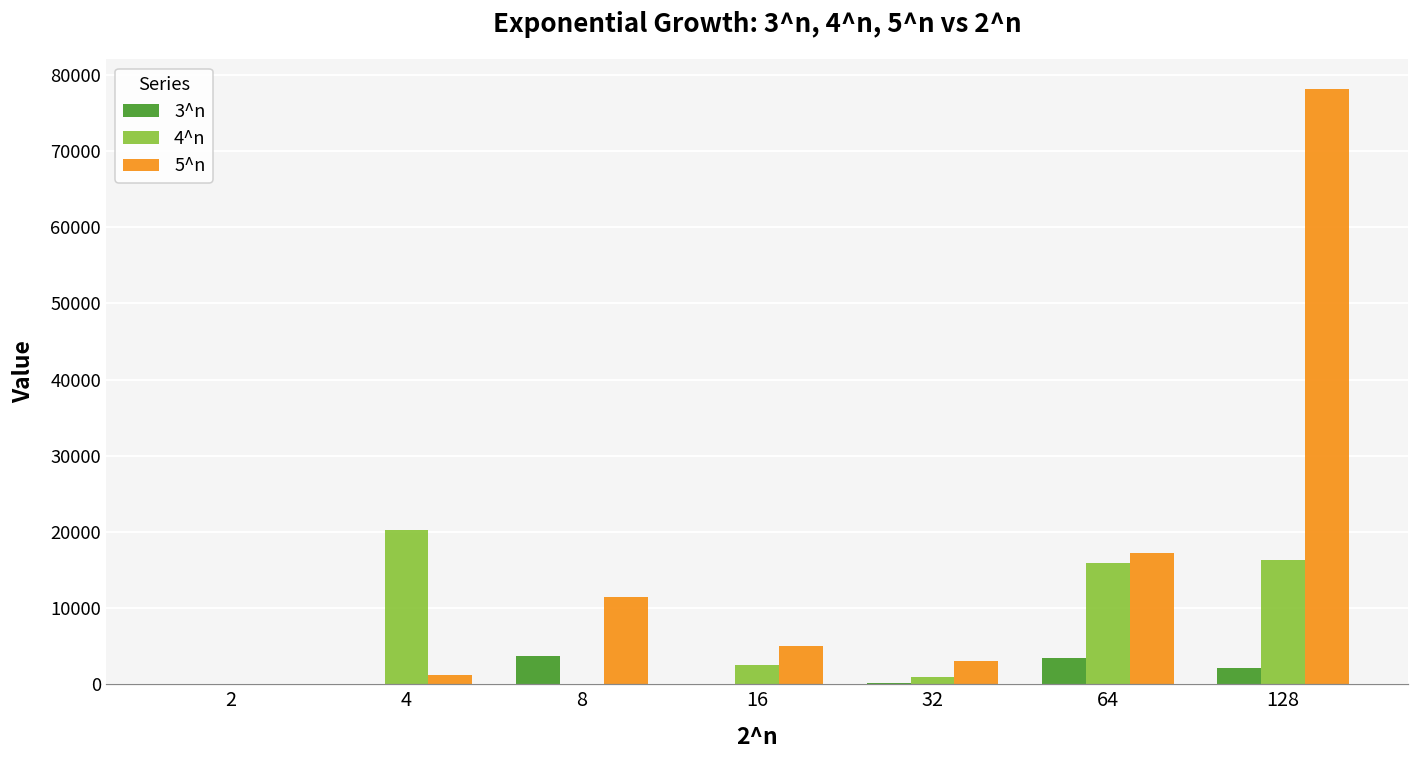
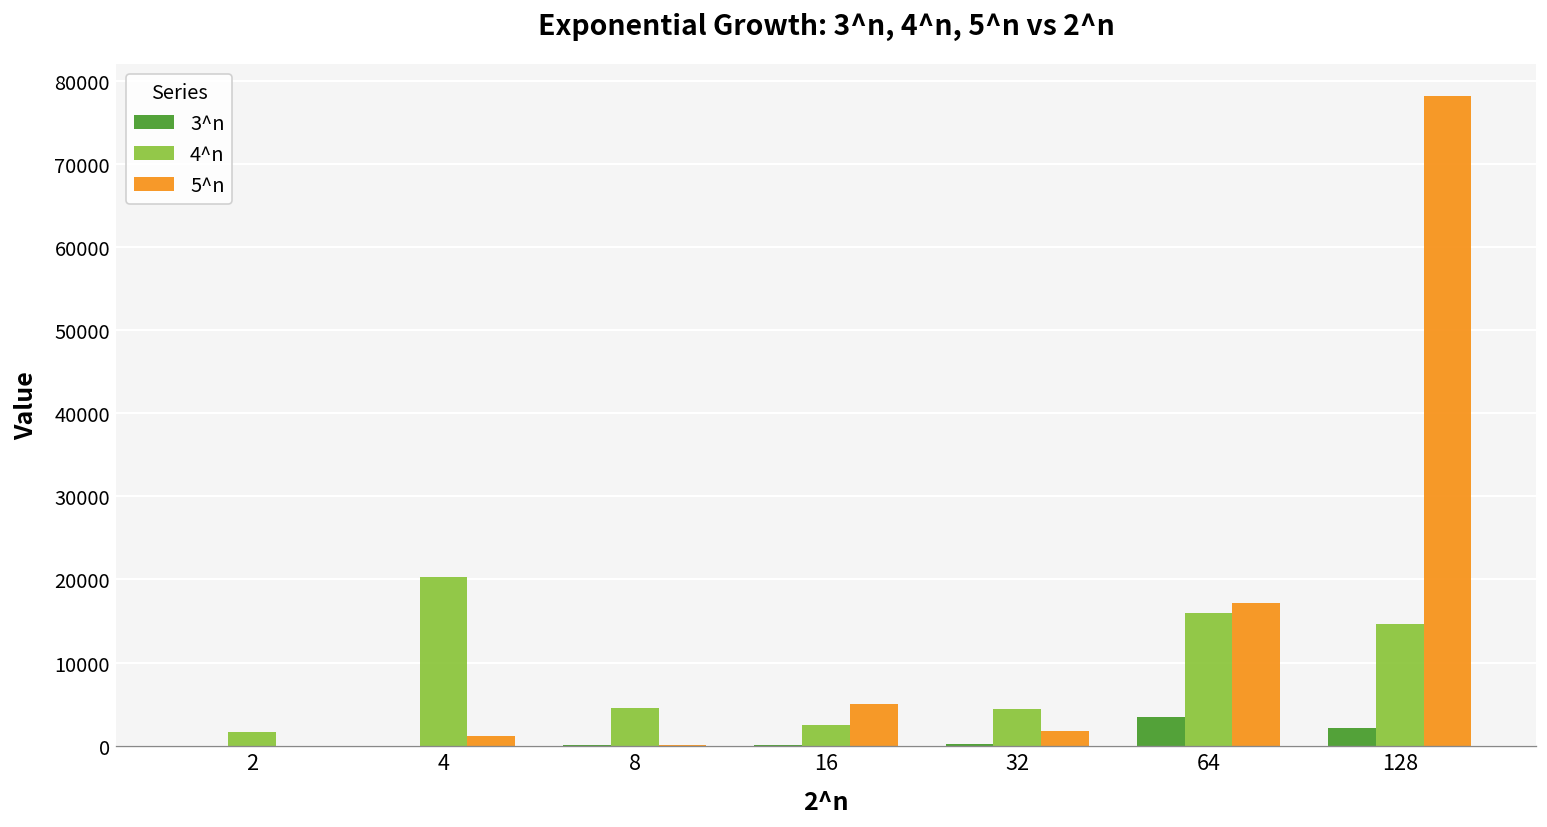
4^n, 2: 0 -> 2000
3^n, 8: 4000 -> 0
4^n, 8: 0 -> 5000
5^n, 8: 11000 -> 0
4^n, 32: 1000 -> 4000
5^n, 32: 3000 -> 2000
4^n, 128: 16000 -> 15000
